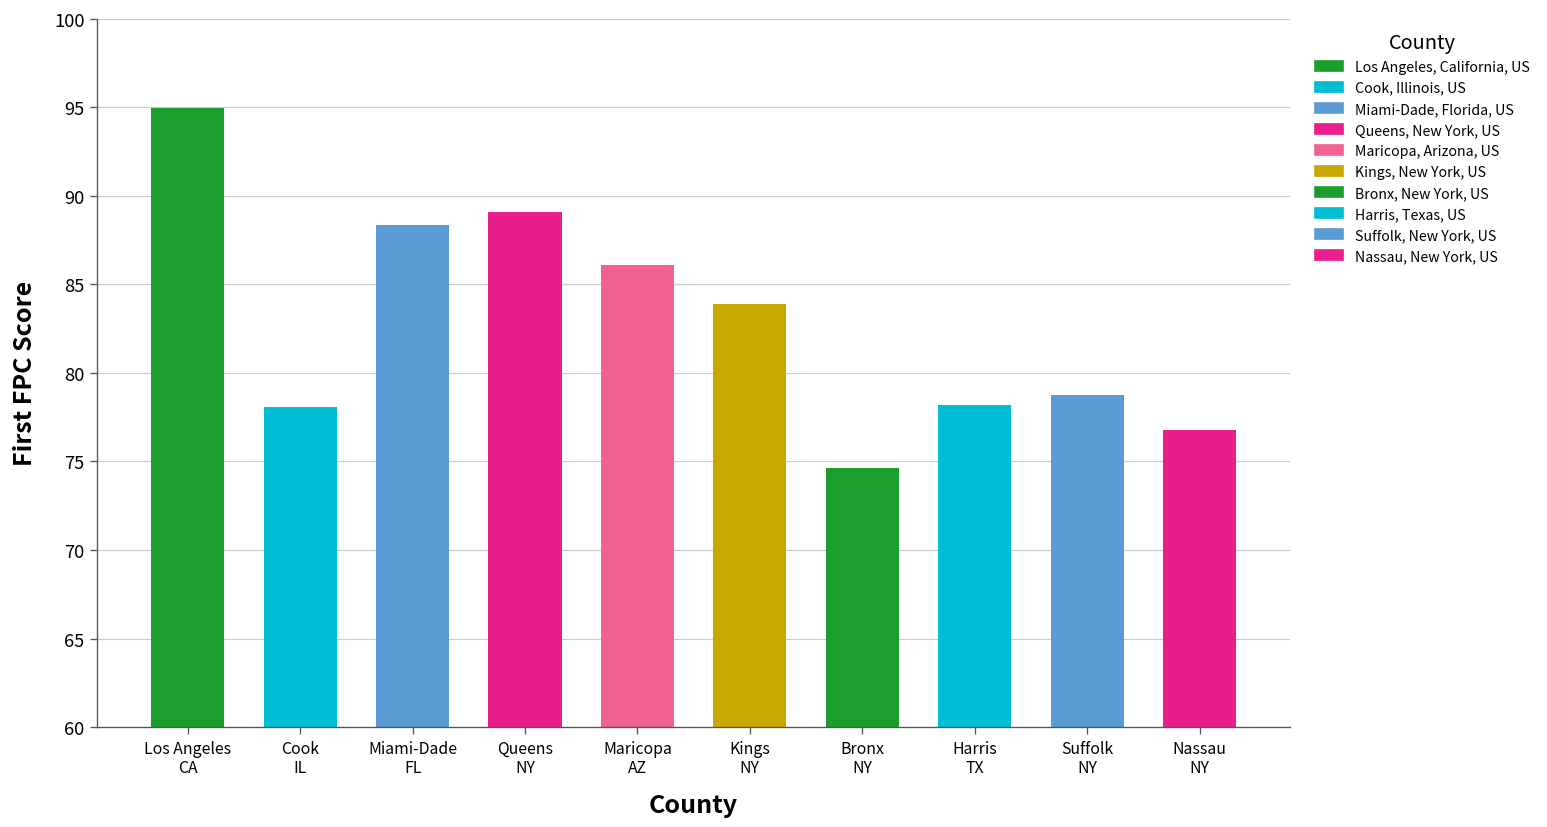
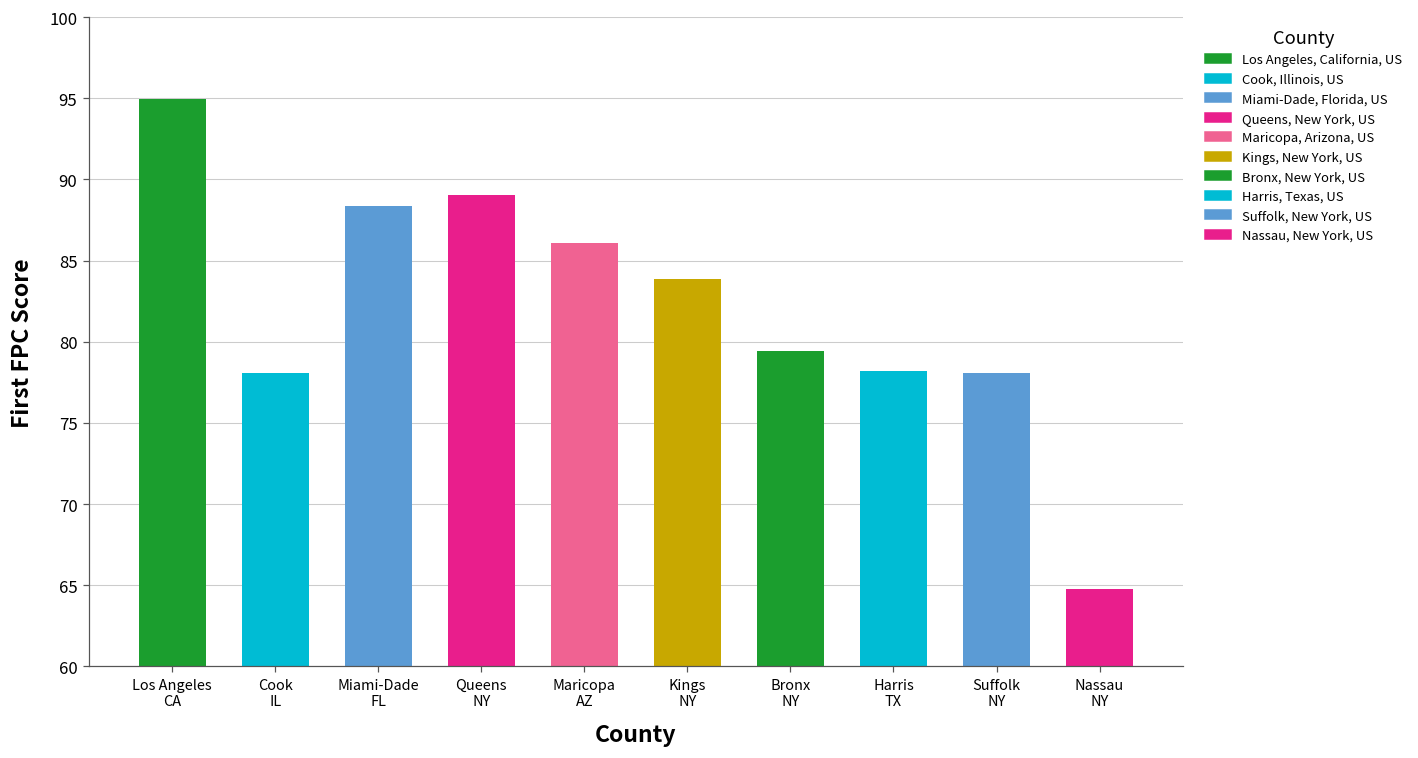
Bronx NY: 74.6 -> 79.4
Suffolk NY: 78.8 -> 78.1
Nassau NY: 76.8 -> 64.7
